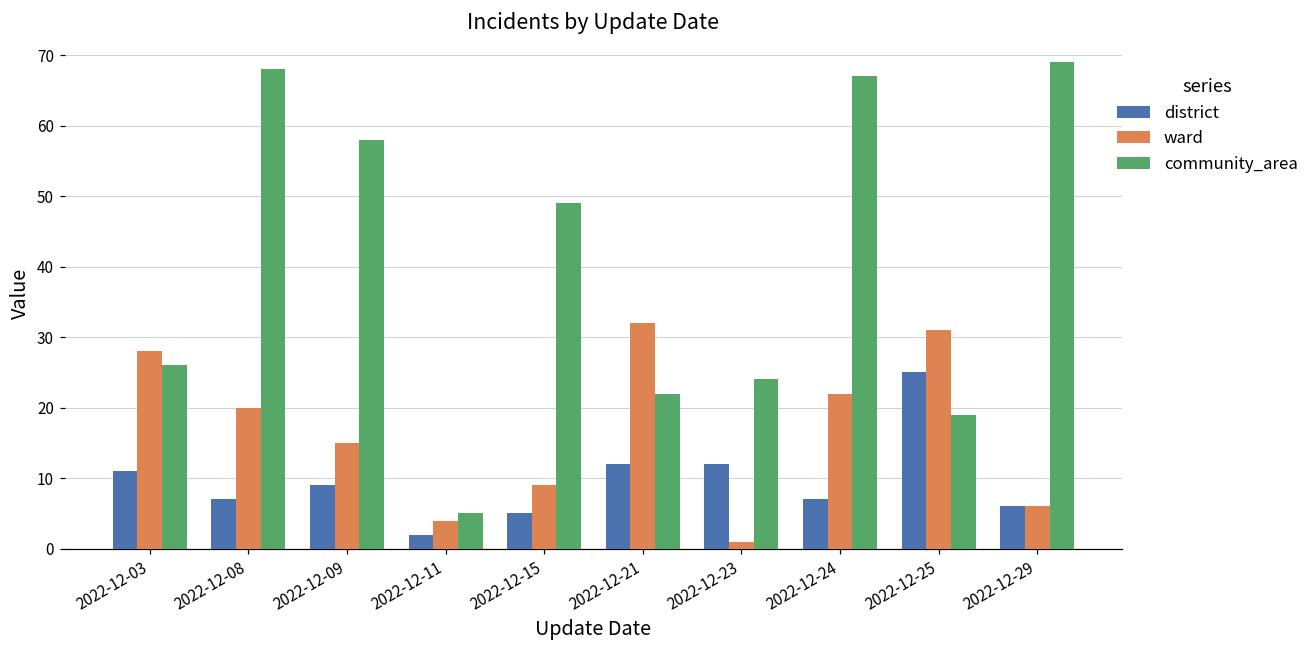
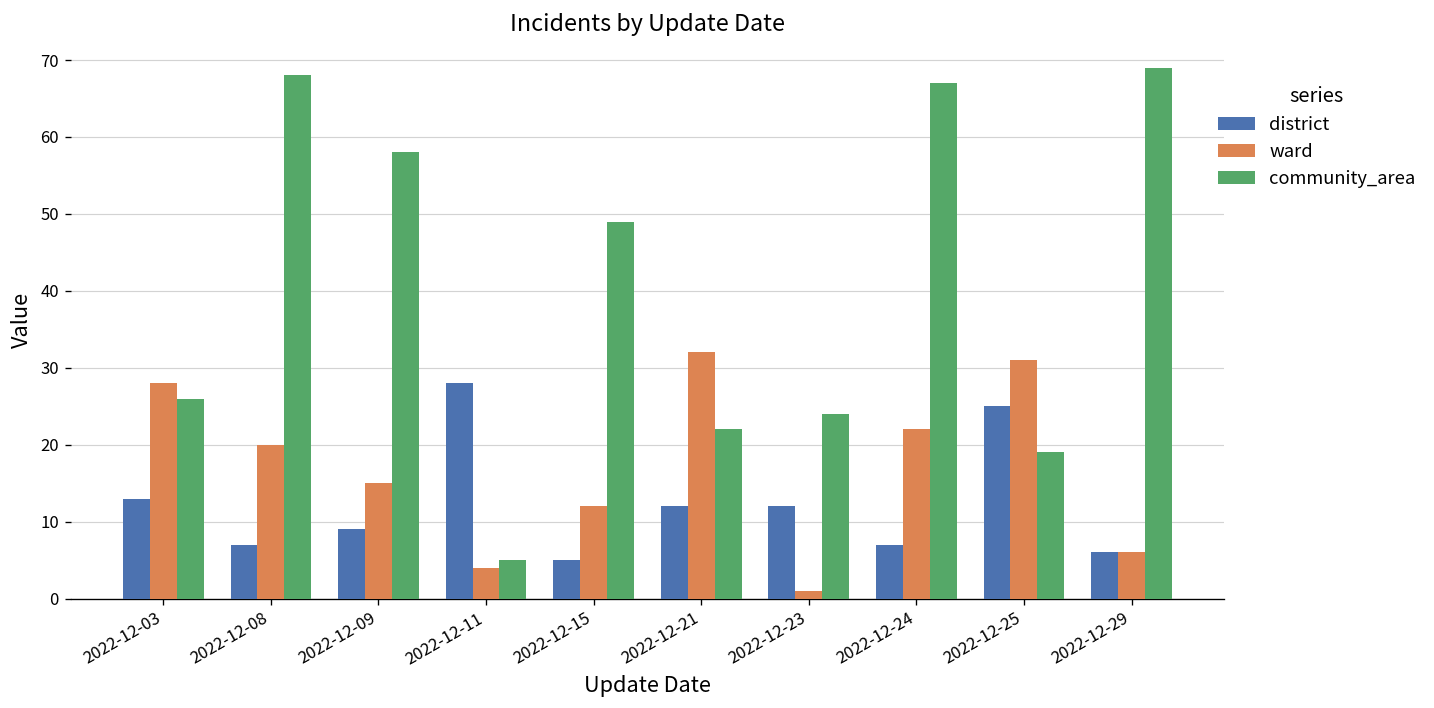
district, 2022-12-03: 11 -> 13
district, 2022-12-11: 2 -> 28
ward, 2022-12-15: 9 -> 12
